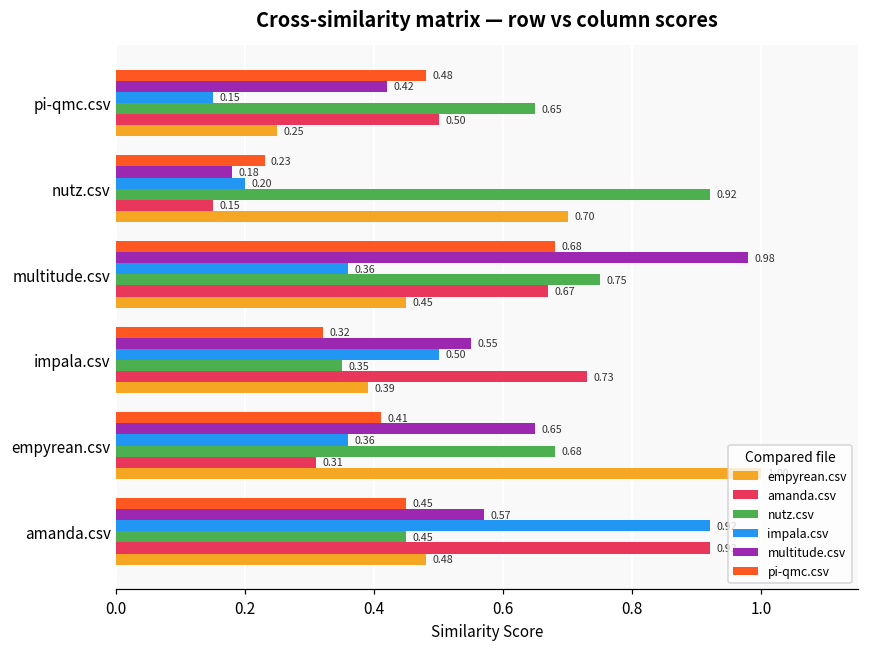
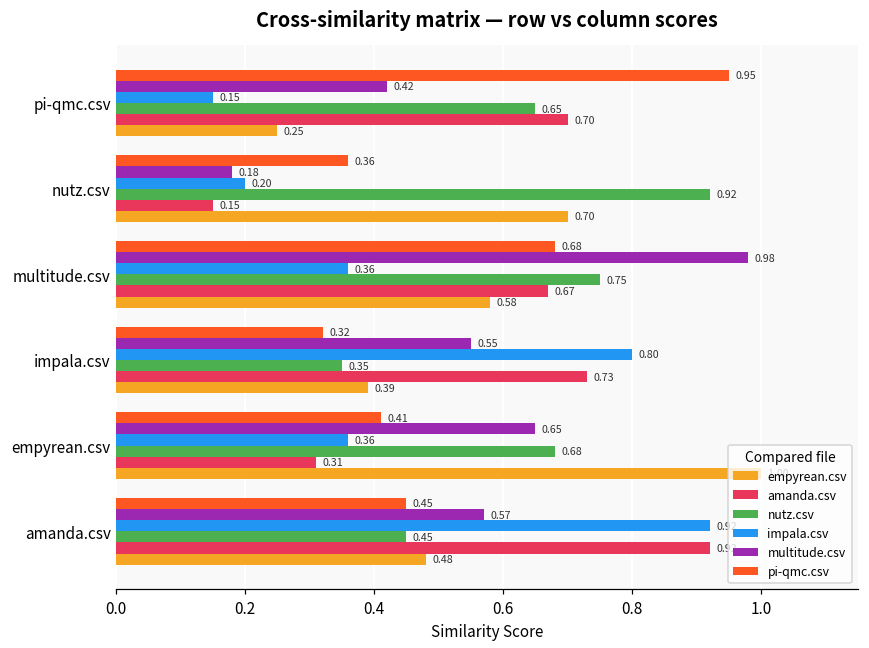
pi-qmc.csv, pi-qmc.csv: 0.48 -> 0.95
amanda.csv, pi-qmc.csv: 0.50 -> 0.70
pi-qmc.csv, nutz.csv: 0.23 -> 0.36
empyrean.csv, multitude.csv: 0.45 -> 0.58
impala.csv, impala.csv: 0.50 -> 0.80
